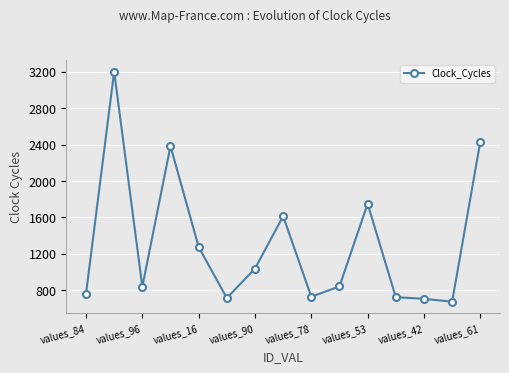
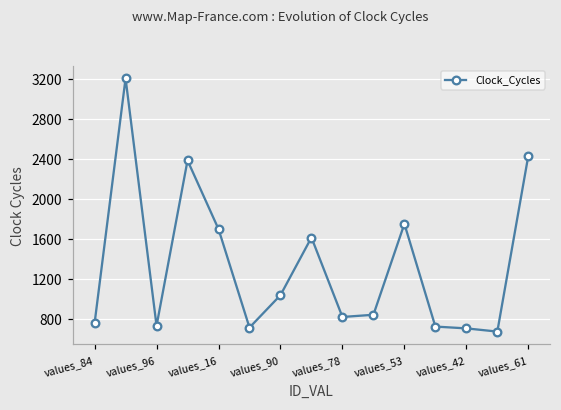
values_96: 800 -> 700
values_16: 1300 -> 1700
values_78: 700 -> 800
